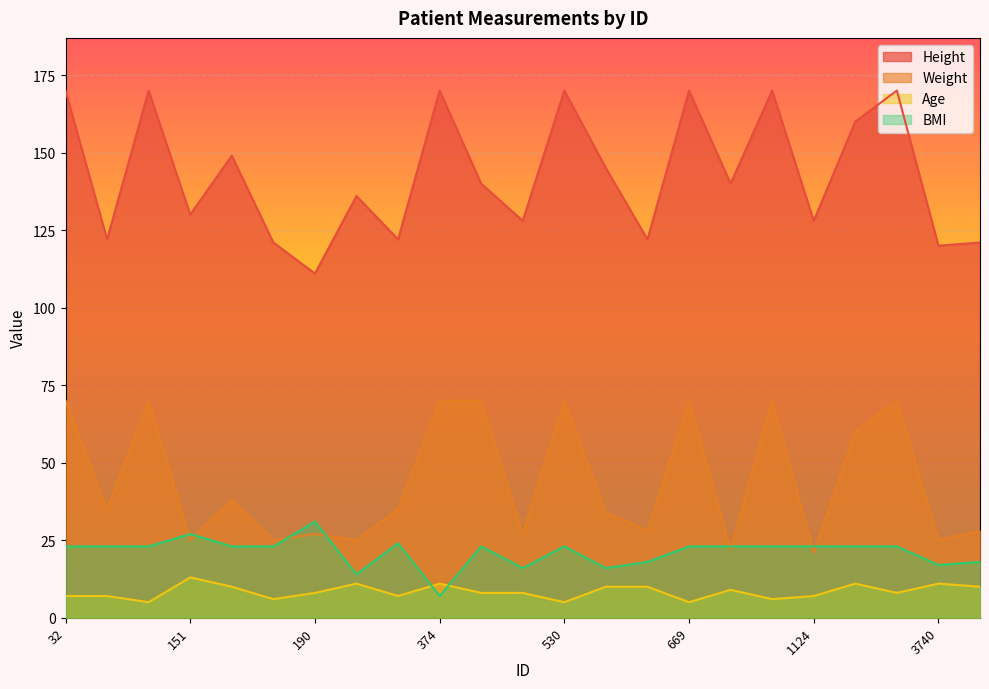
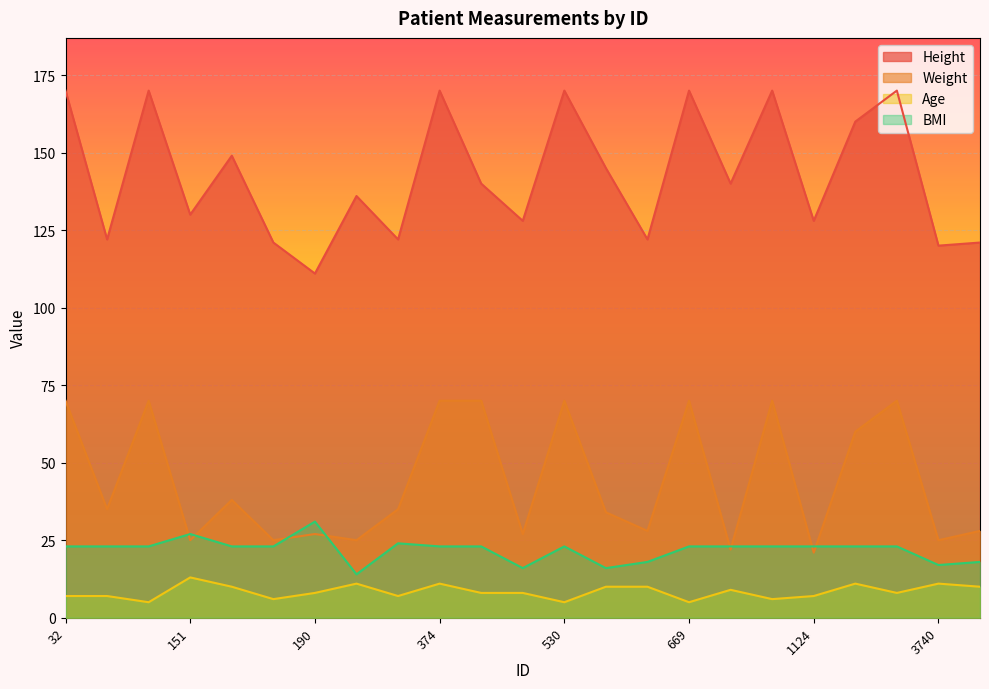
BMI, 374: 7 -> 23
